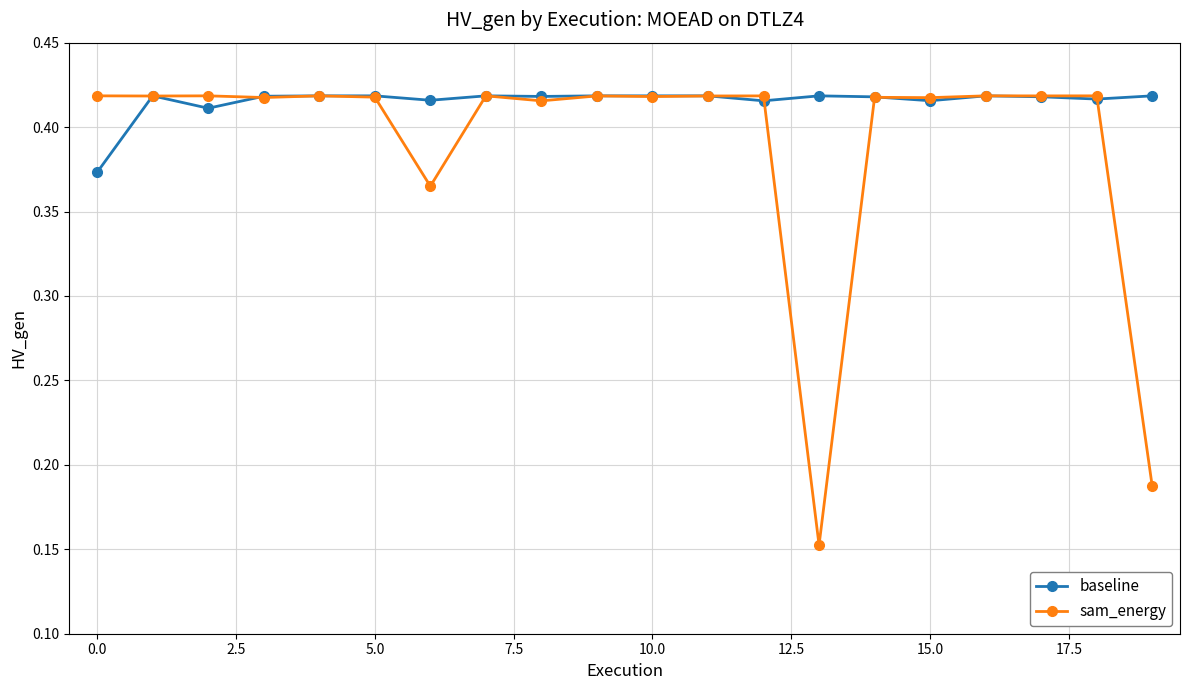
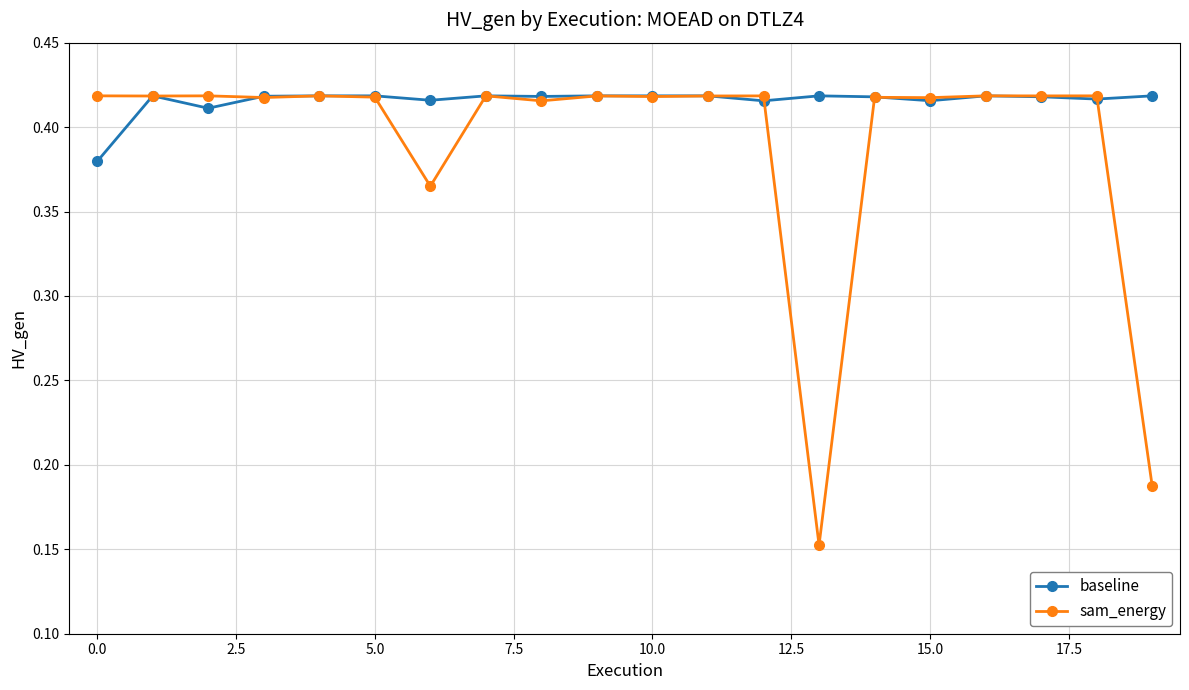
baseline, 0.0: 0.373 -> 0.380
